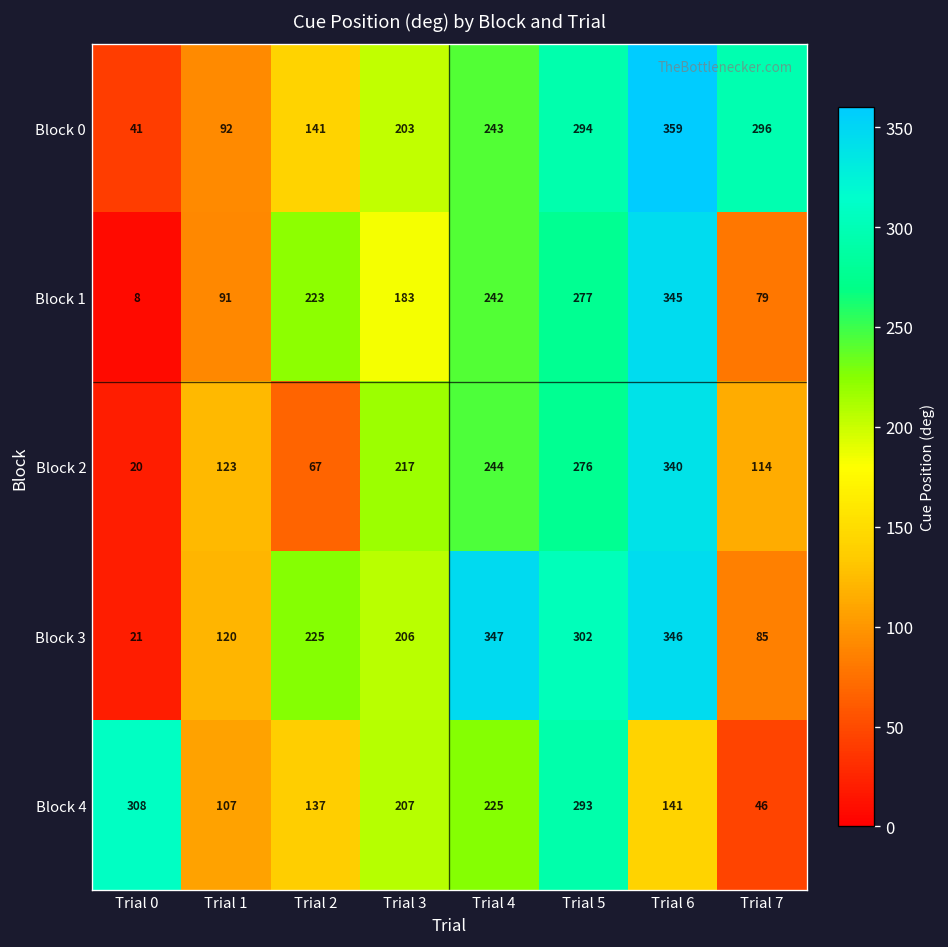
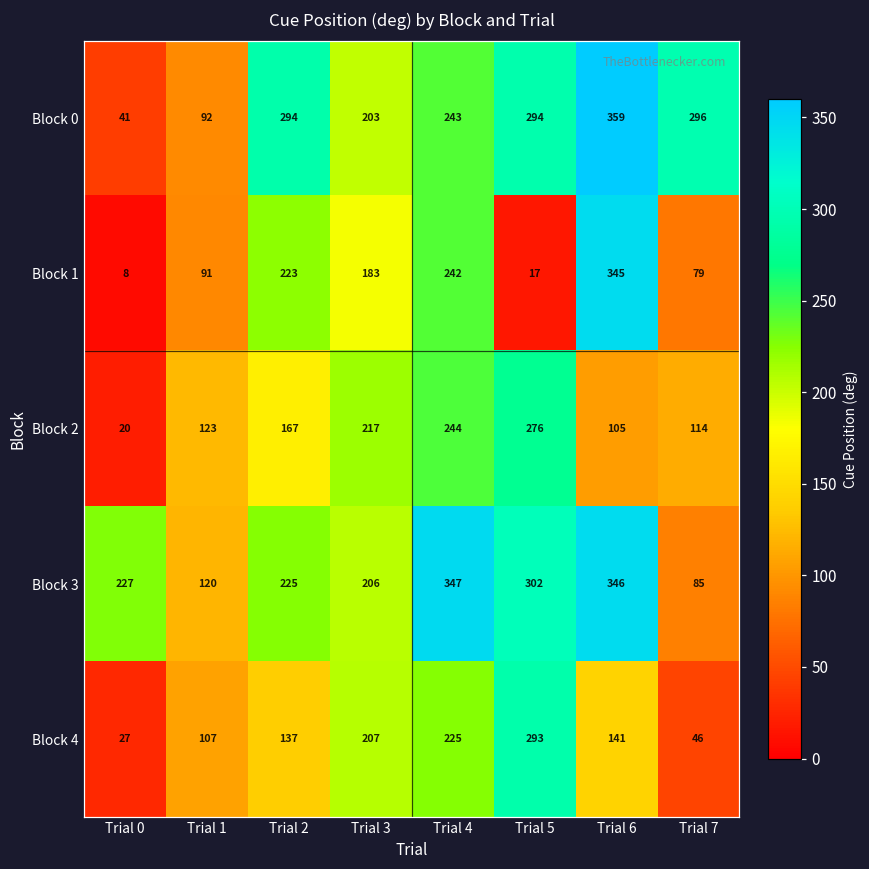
Block 0, Trial 2: 141 -> 294
Block 1, Trial 5: 277 -> 17
Block 2, Trial 2: 67 -> 167
Block 2, Trial 6: 340 -> 105
Block 3, Trial 0: 21 -> 227
Block 4, Trial 0: 308 -> 27
